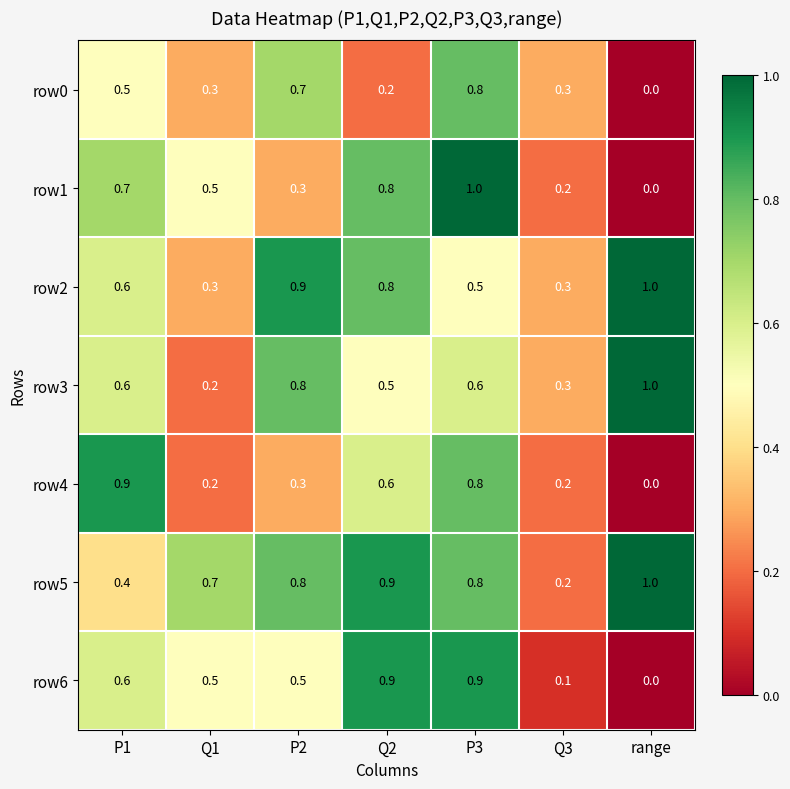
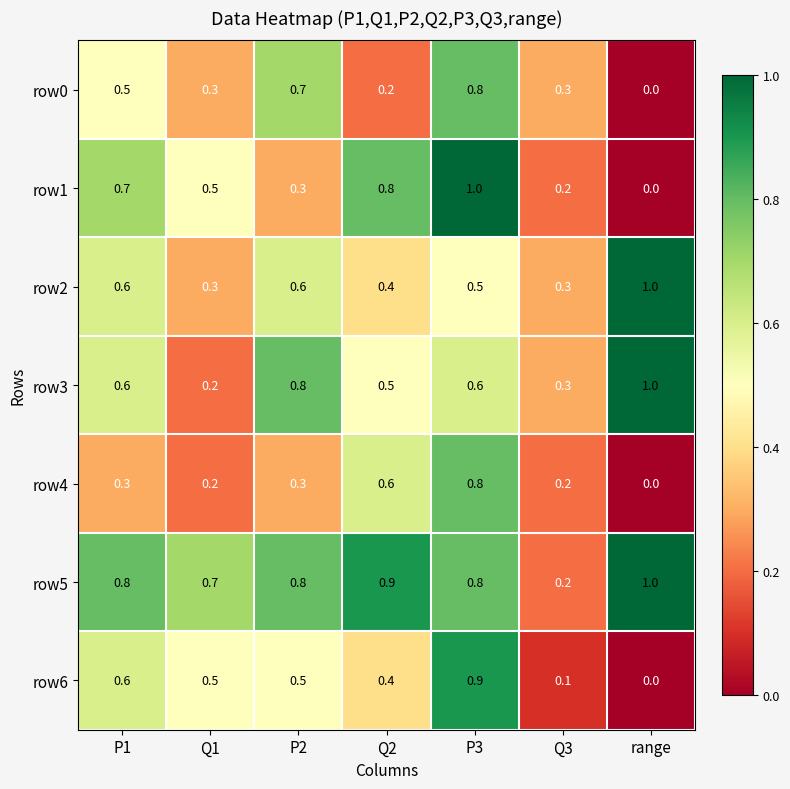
row2, P2: 0.9 -> 0.6
row2, Q2: 0.8 -> 0.4
row4, P1: 0.9 -> 0.3
row5, P1: 0.4 -> 0.8
row6, Q2: 0.9 -> 0.4
